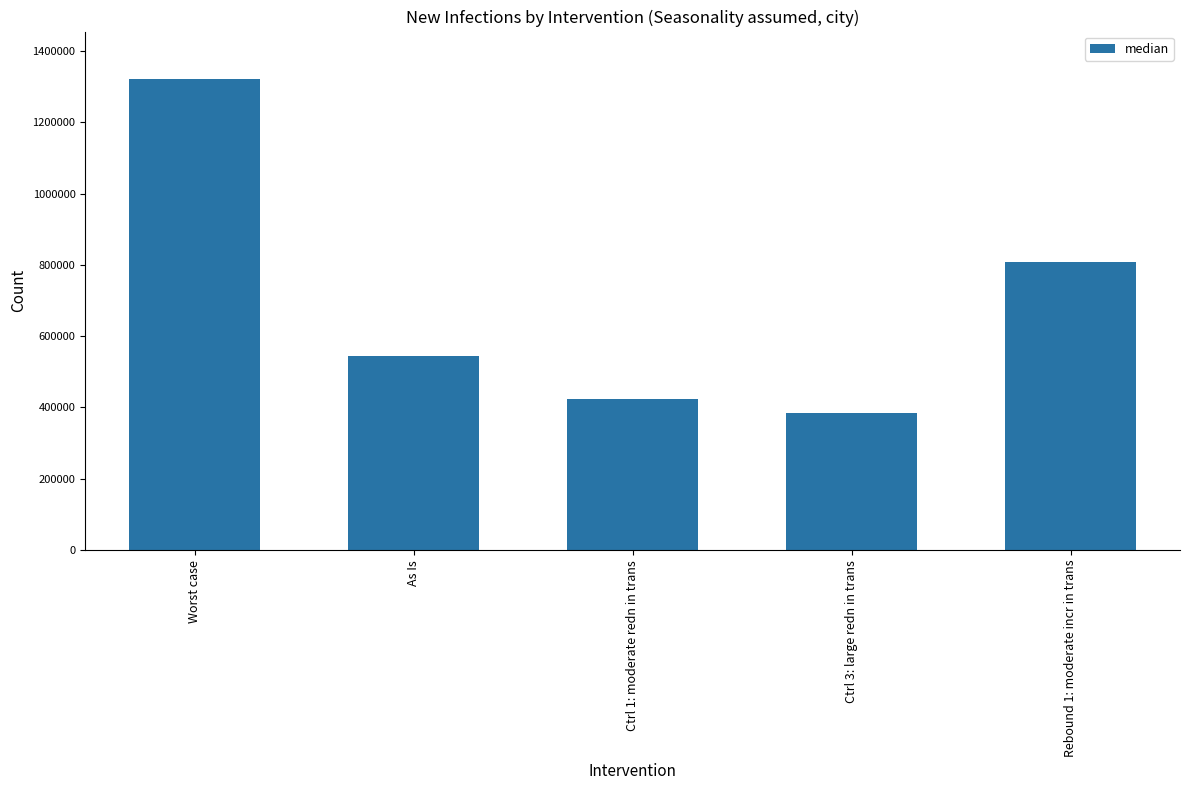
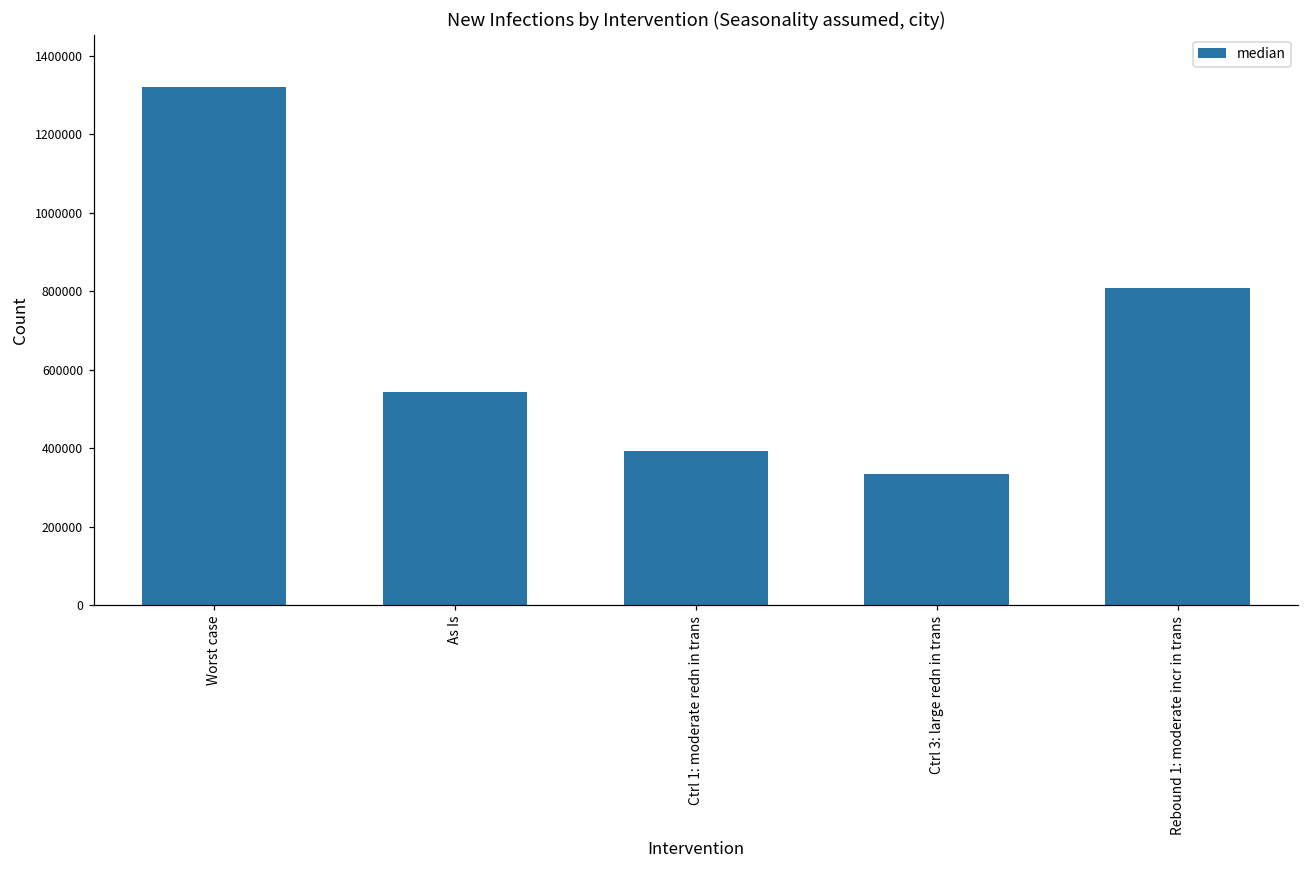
Ctrl 1: moderate redn in trans: 420000 -> 390000
Ctrl 3: large redn in trans: 380000 -> 330000
